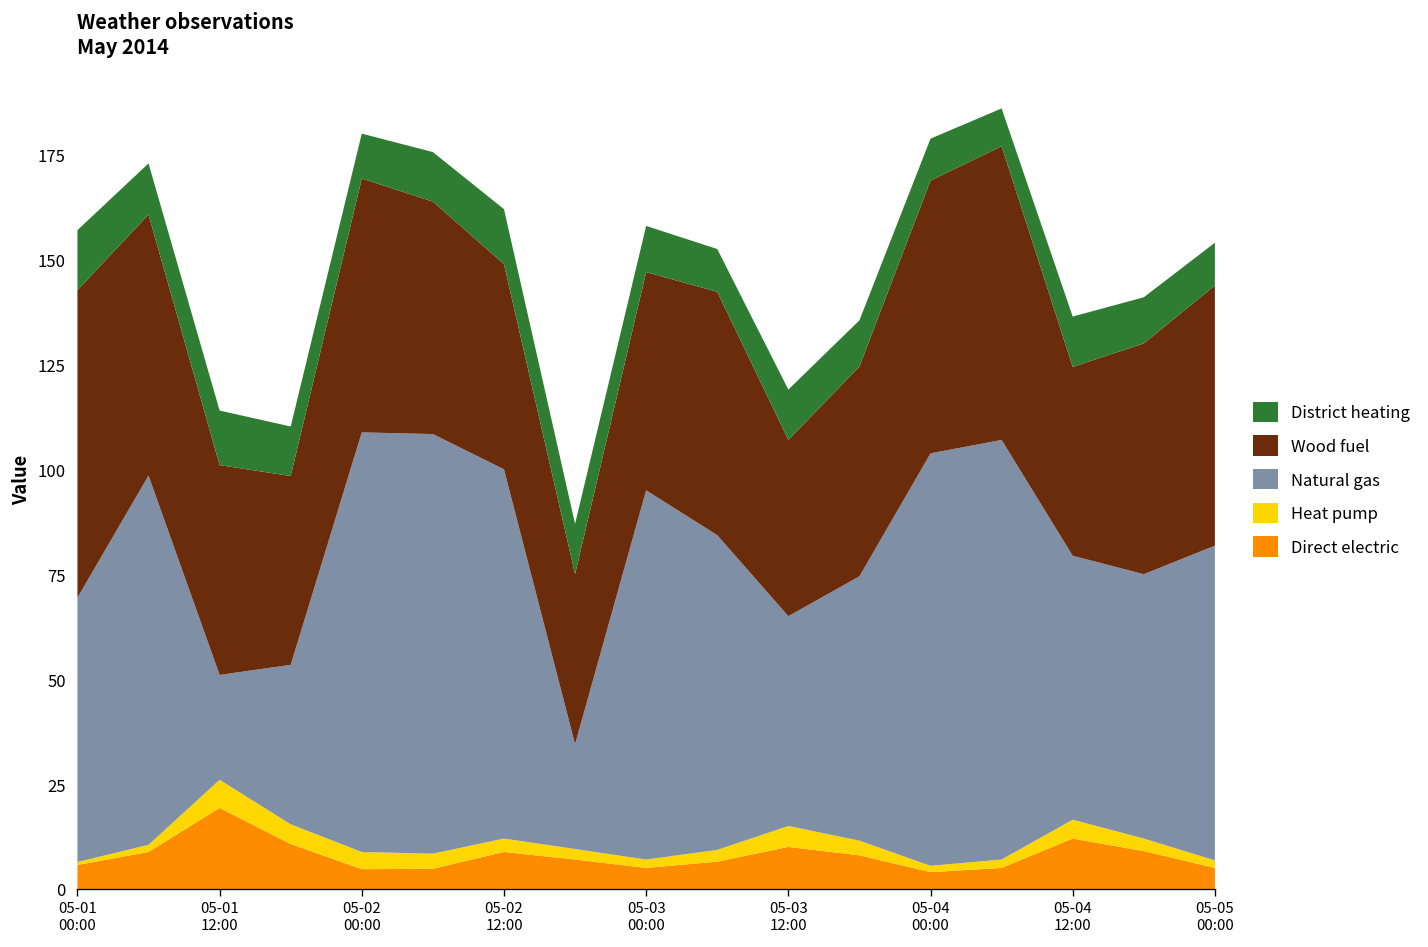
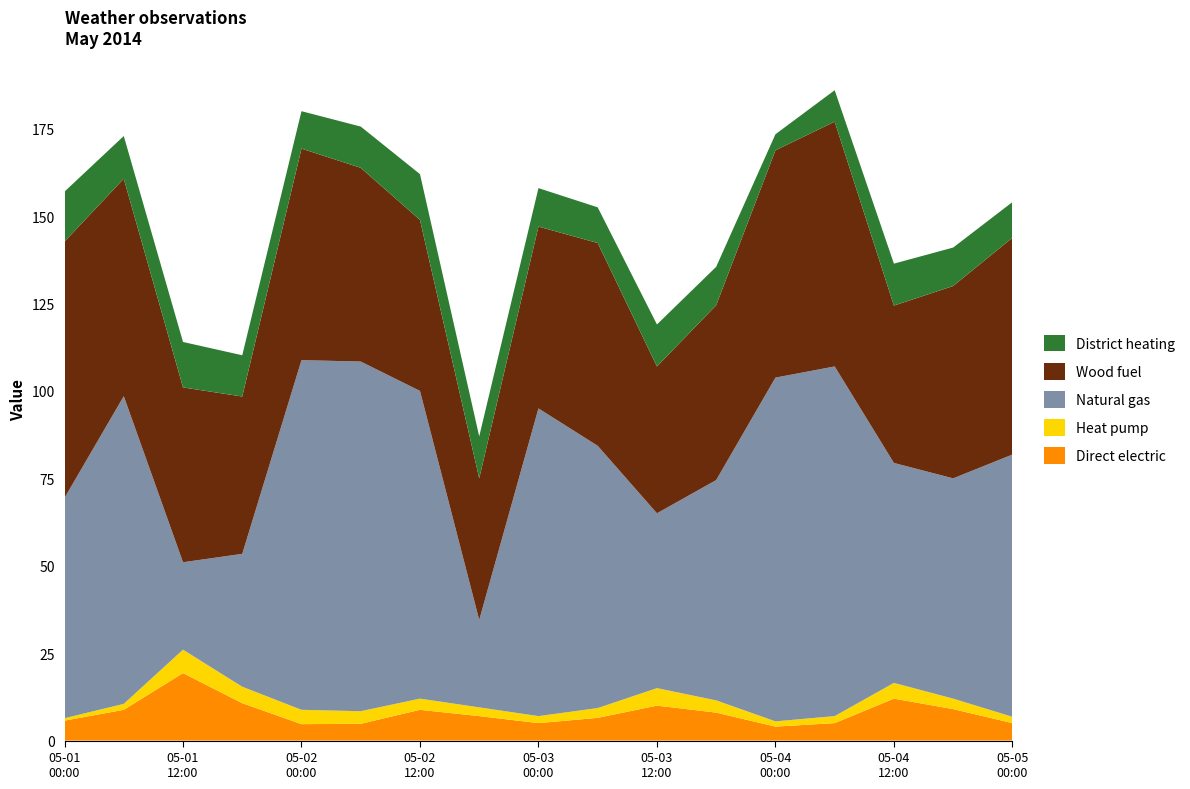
District heating, 05-04 00:00: 10 -> 5
